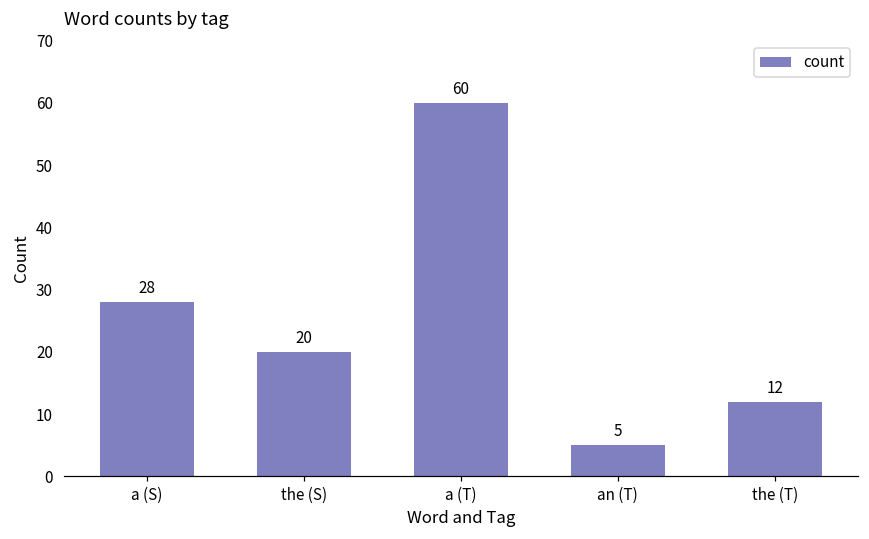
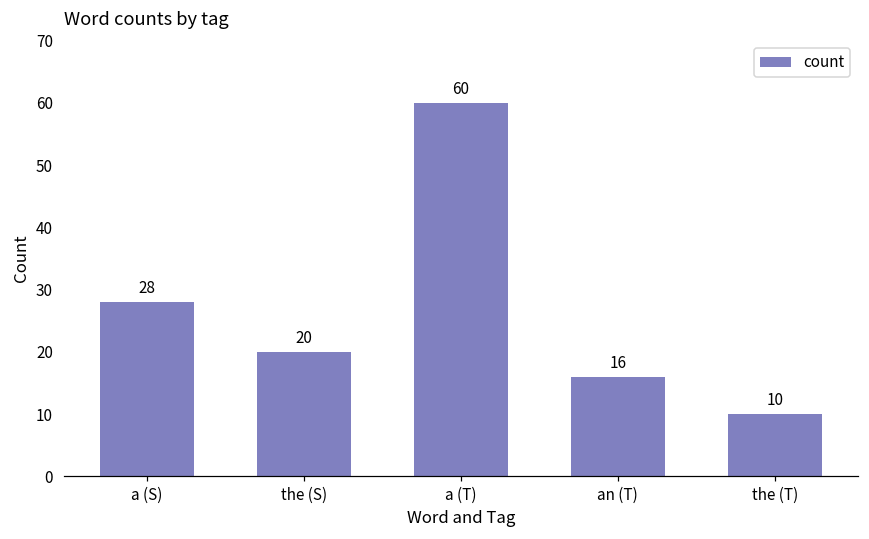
an (T): 5 -> 16
the (T): 12 -> 10
